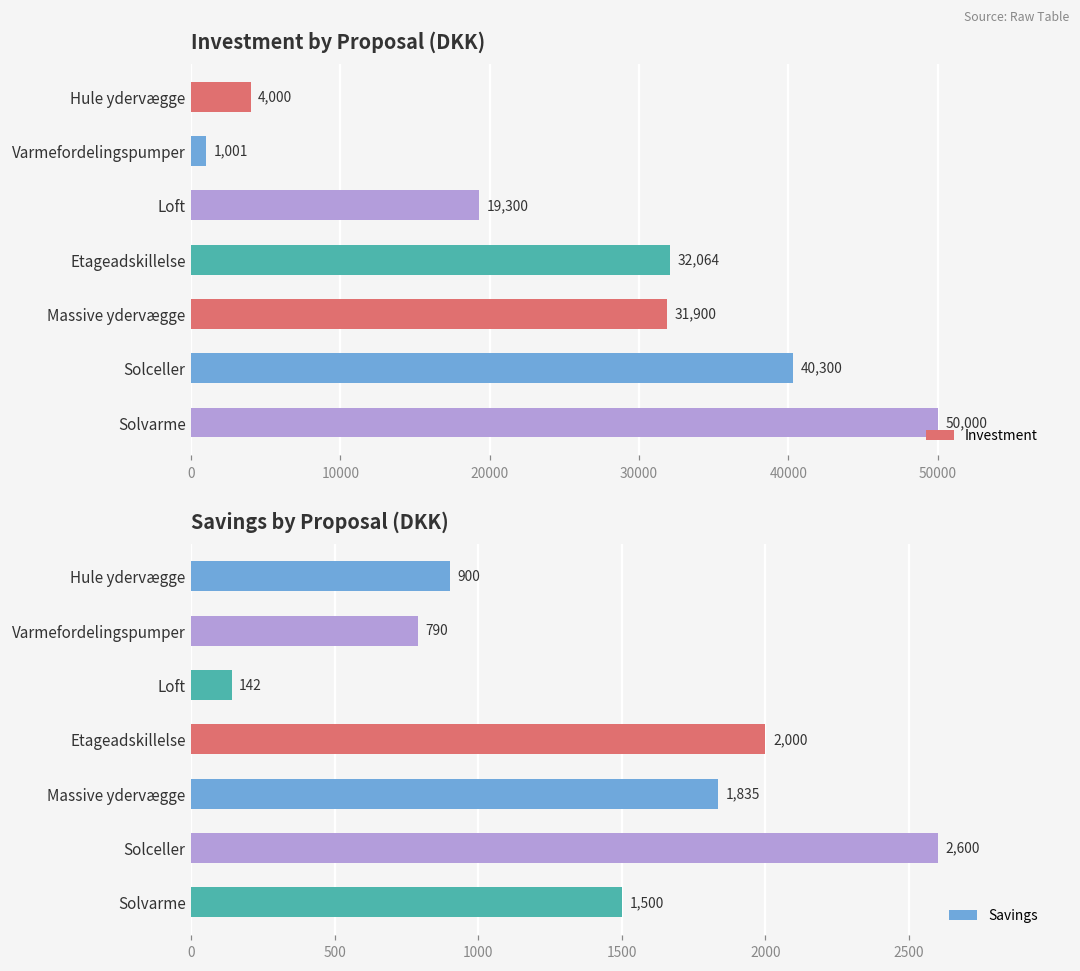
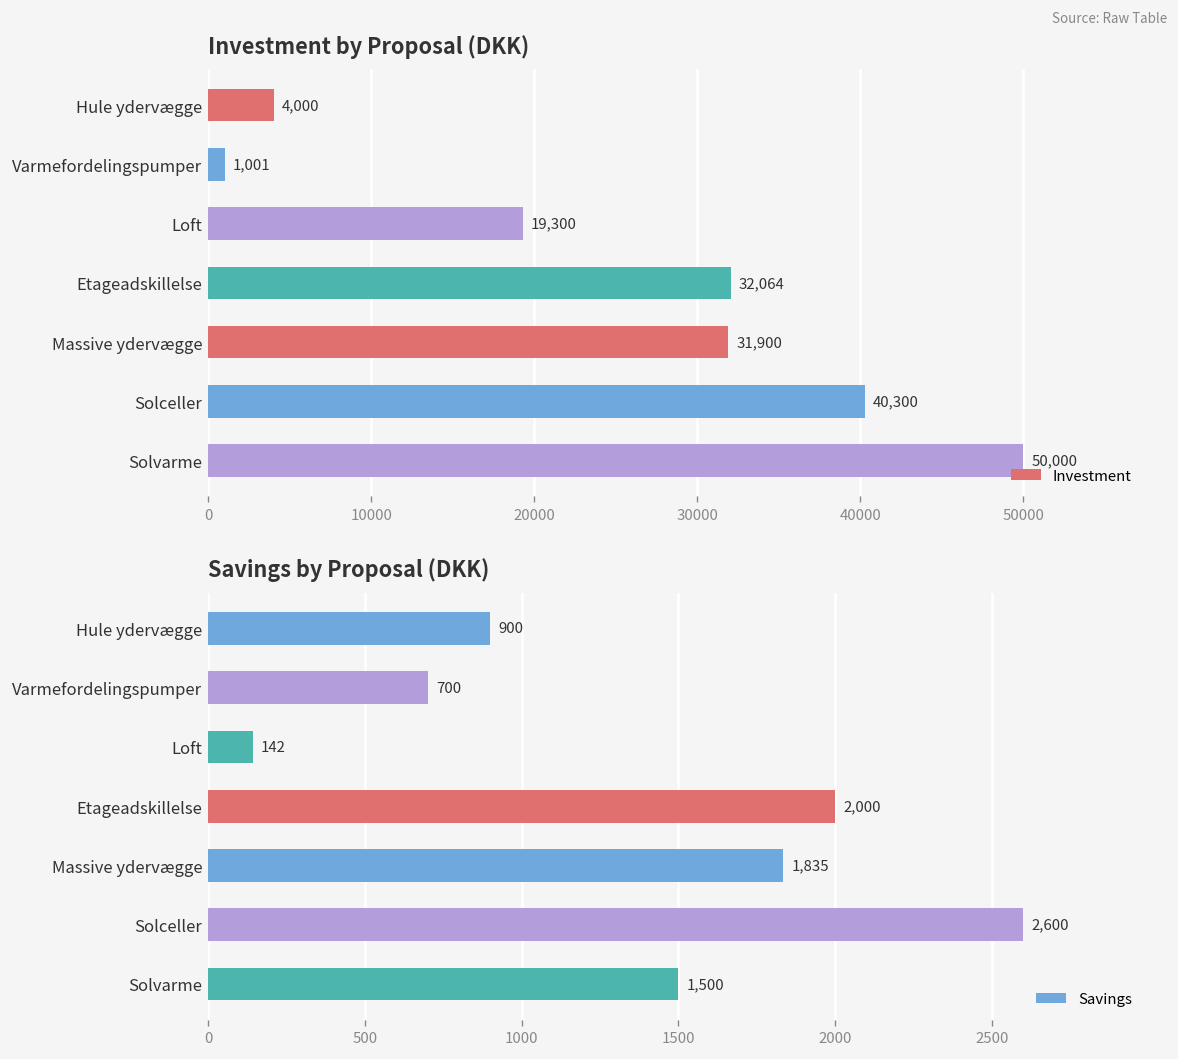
Savings by Proposal (DKK), Varmefordelingspumper: 790 -> 700
